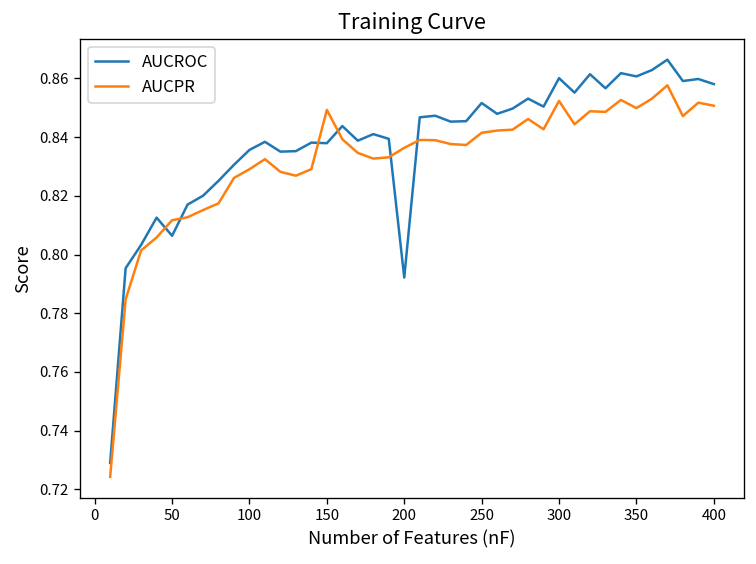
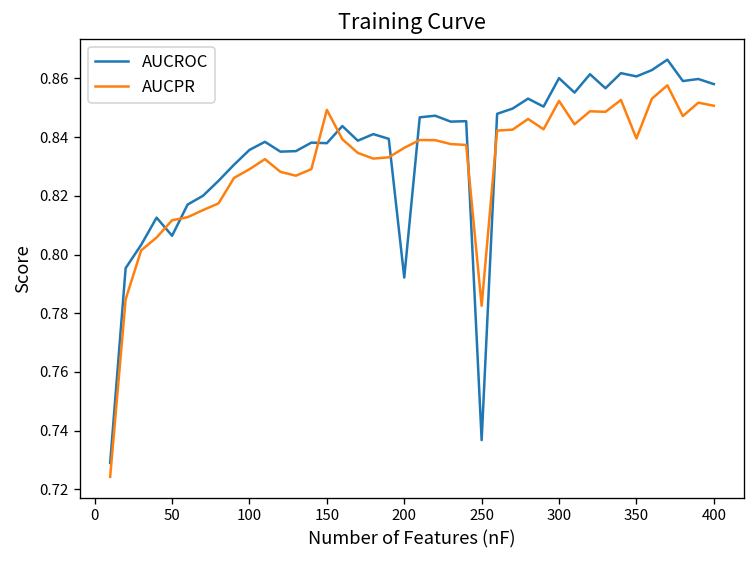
AUCROC, 250: 0.852 -> 0.737
AUCPR, 250: 0.841 -> 0.783
AUCPR, 350: 0.850 -> 0.840
